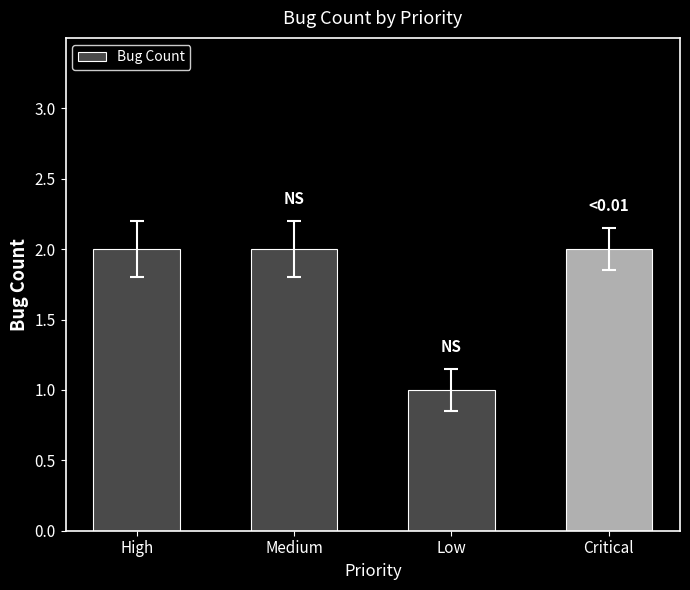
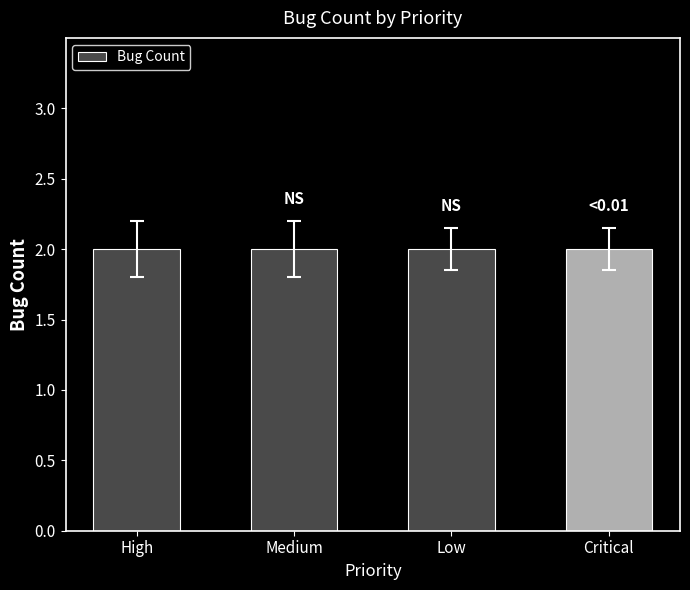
Bug Count, Low: 1 -> 2
